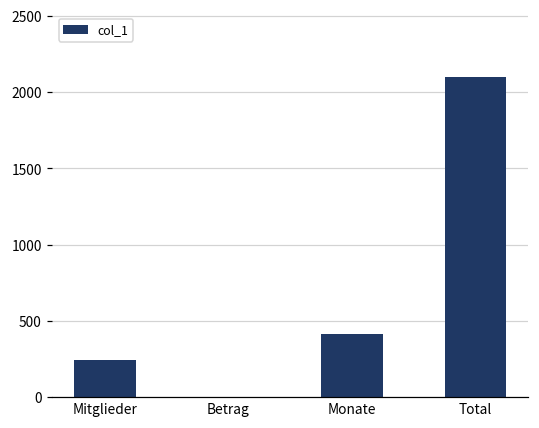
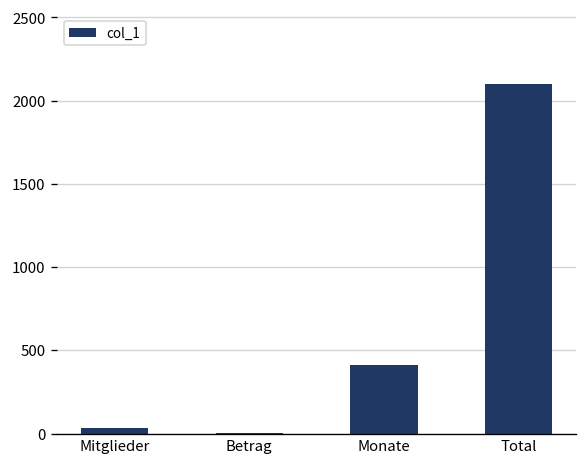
Mitglieder: 240 -> 40
